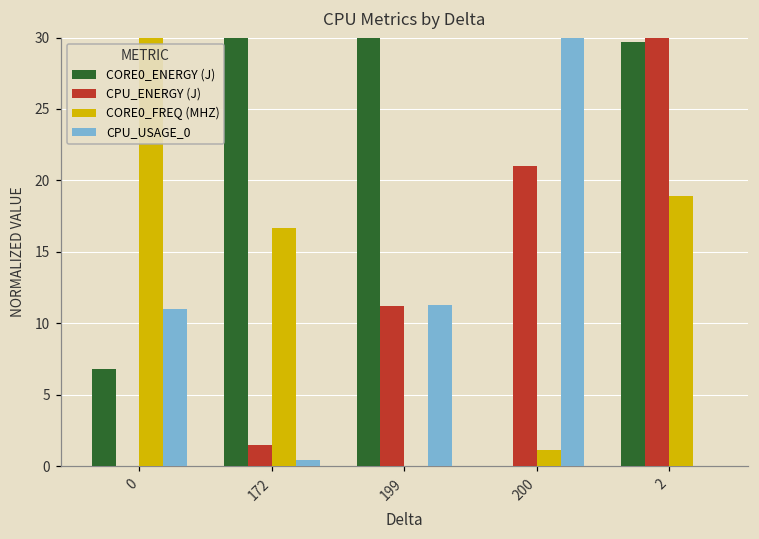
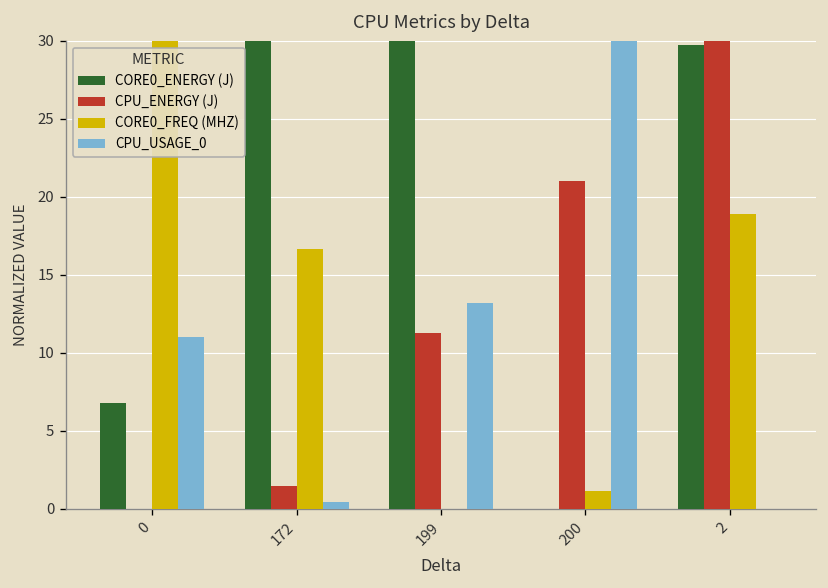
CPU_USAGE_0, 199: 11.3 -> 13.2
